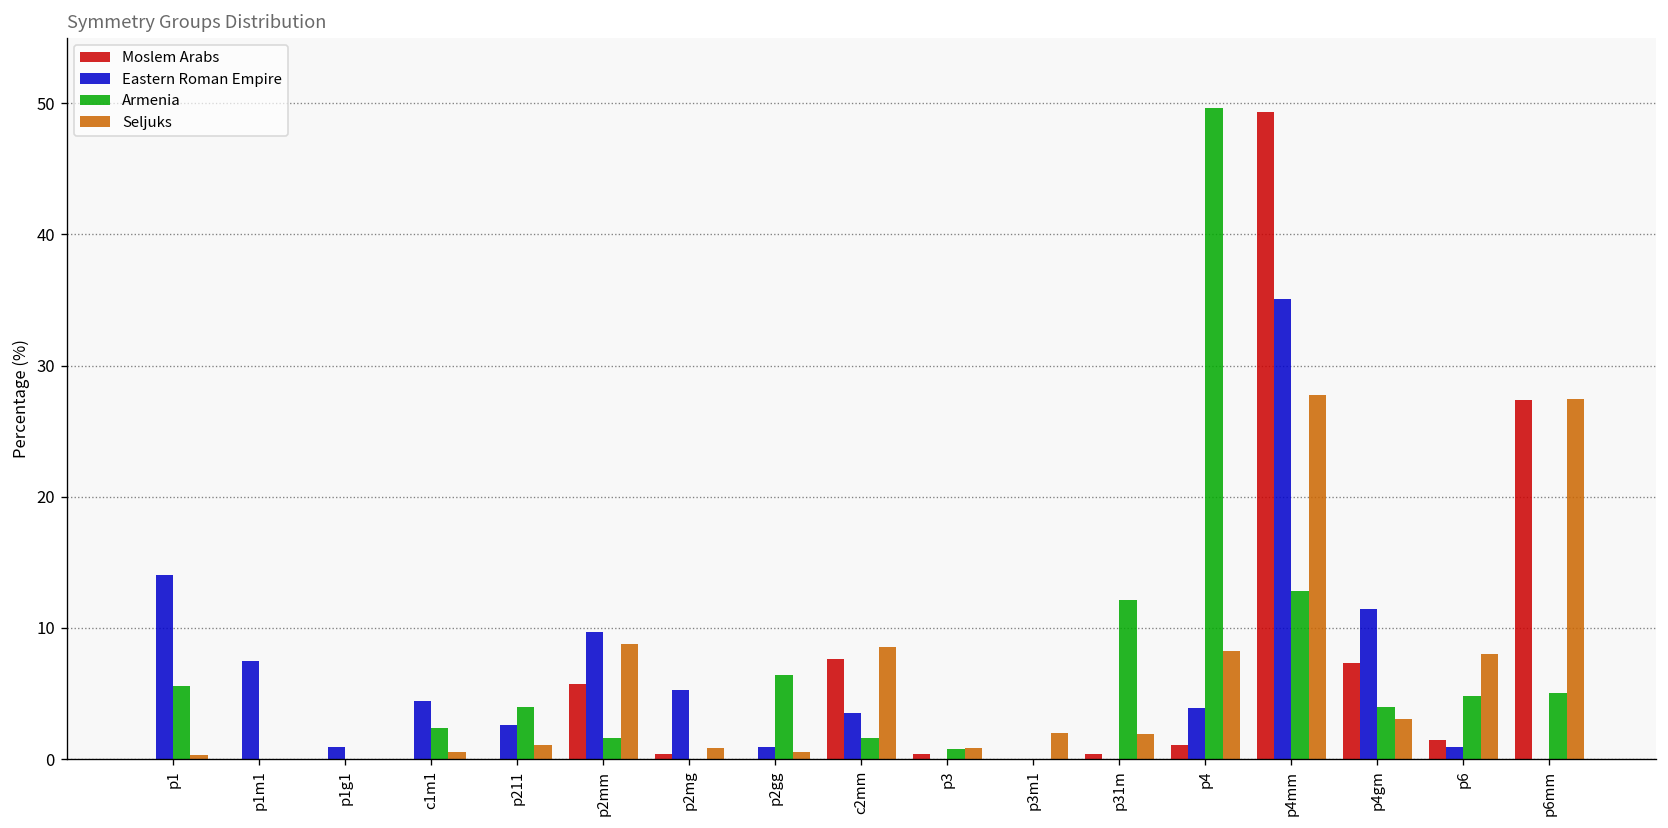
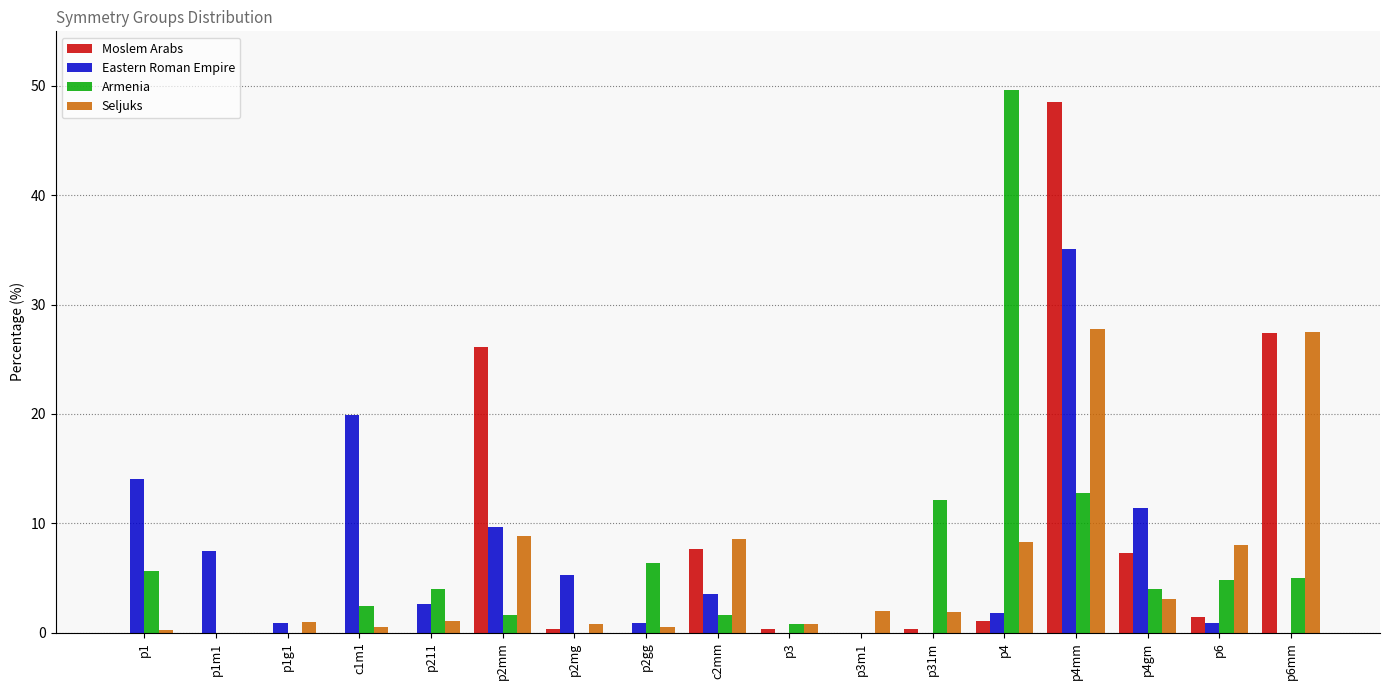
Seljuks, p1g1: 0 -> 1
Eastern Roman Empire, c1m1: 4.4 -> 19.9
Moslem Arabs, p2mm: 5.7 -> 26.1
Eastern Roman Empire, p4: 3.9 -> 1.8
Moslem Arabs, p4mm: 49.3 -> 48.5
